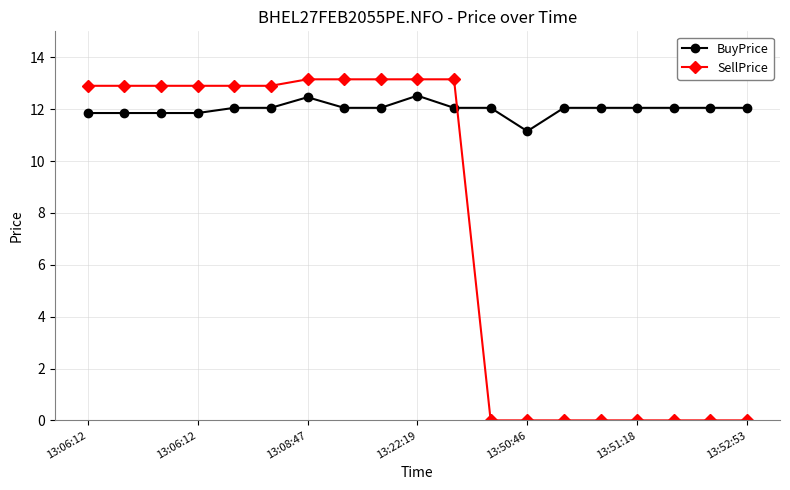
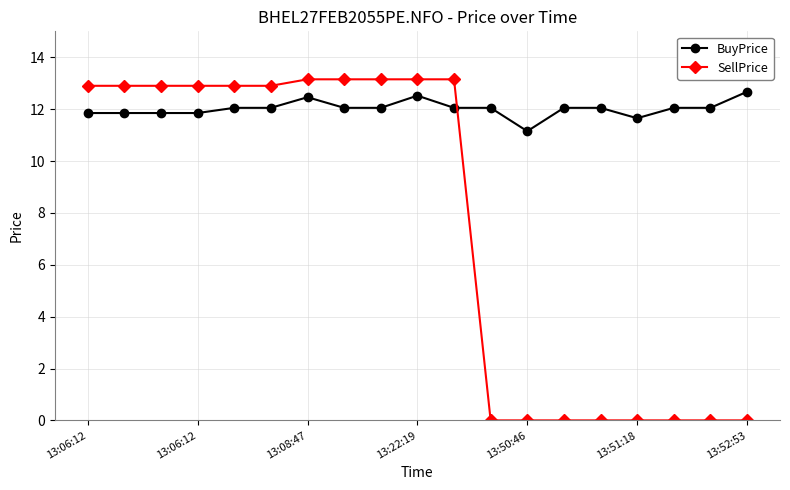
BuyPrice, 13:51:18: 12.1 -> 11.7
BuyPrice, 13:52:53: 12.1 -> 12.7
